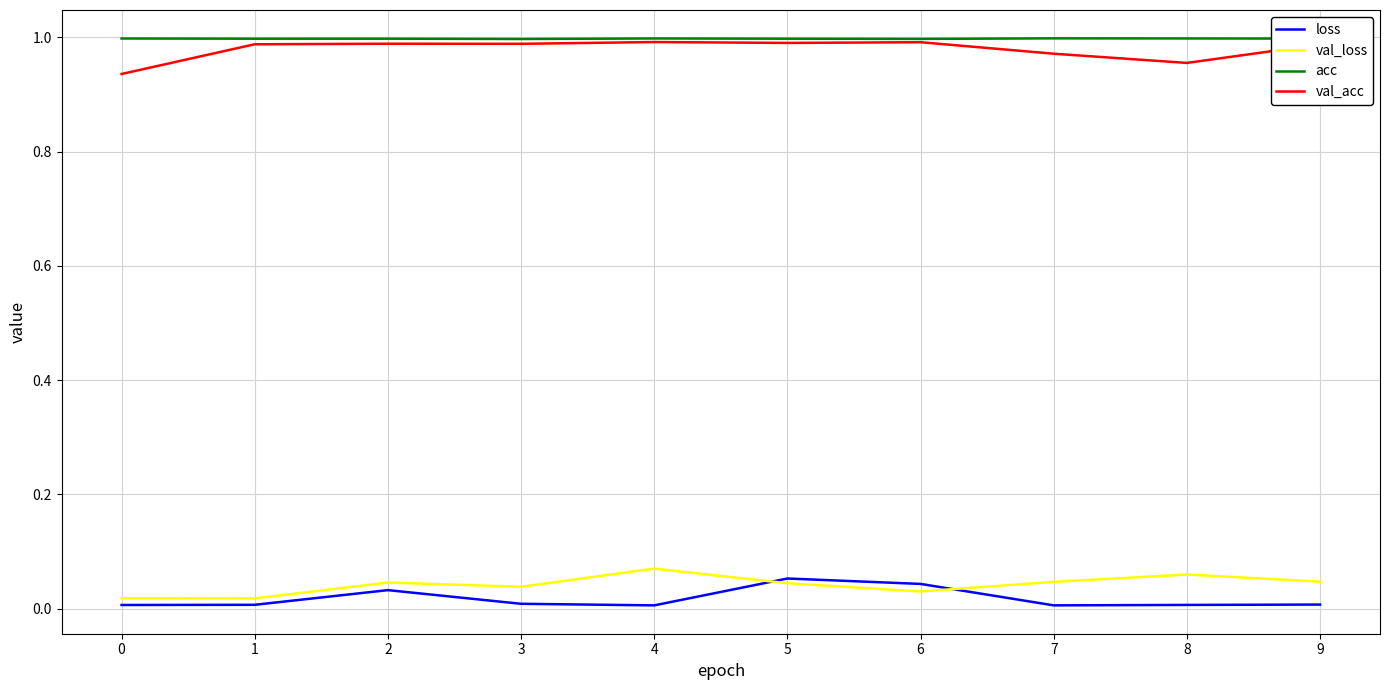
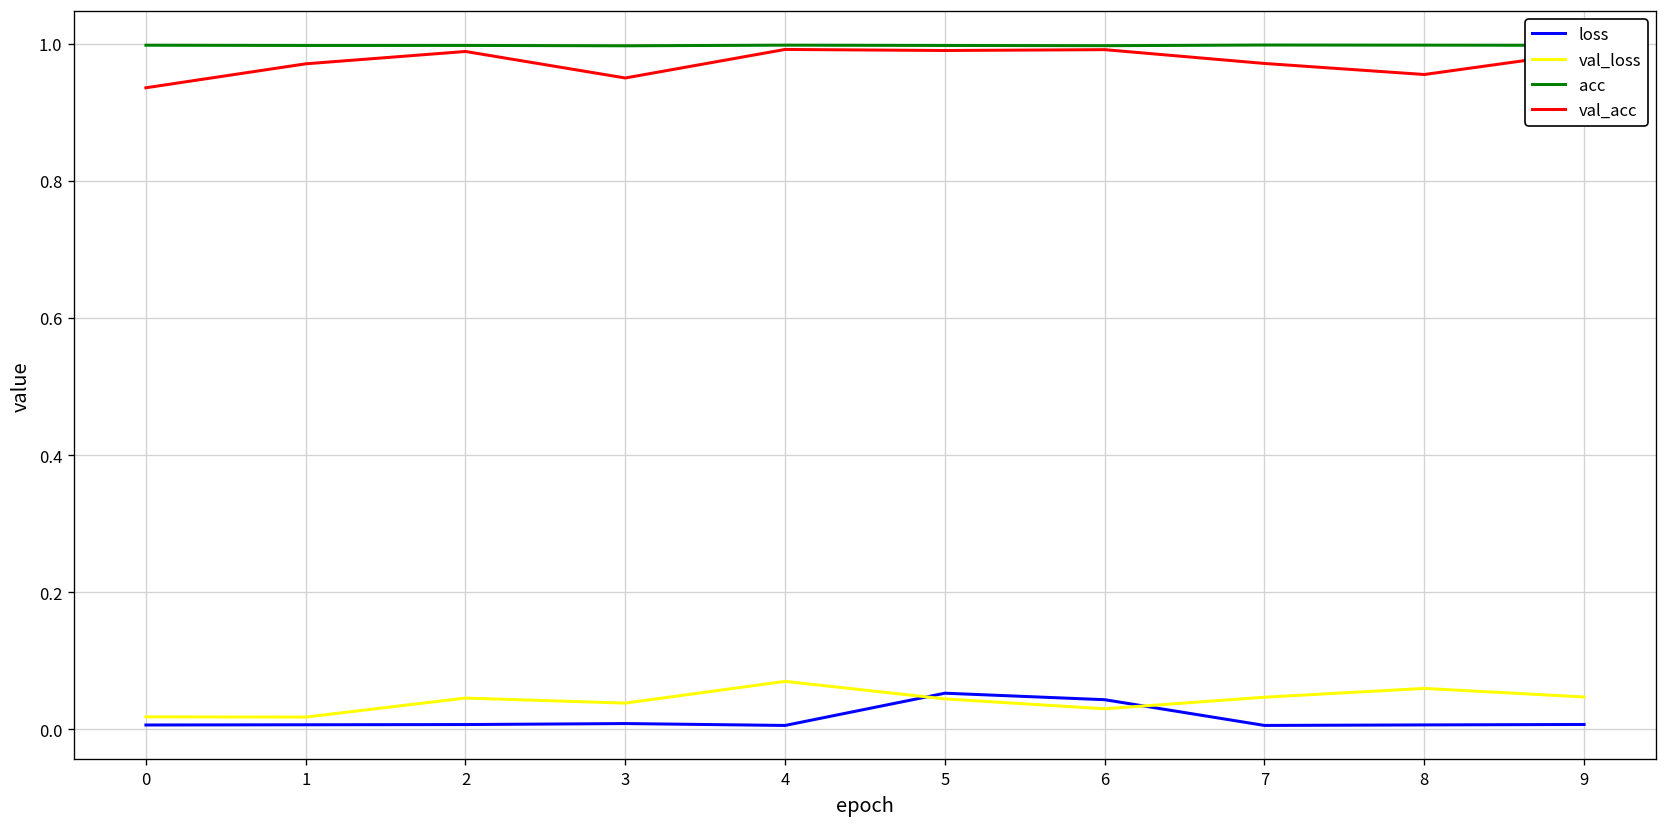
val_acc, 1: 0.99 -> 0.97
loss, 2: 0.03 -> 0.01
val_acc, 3: 0.99 -> 0.95
